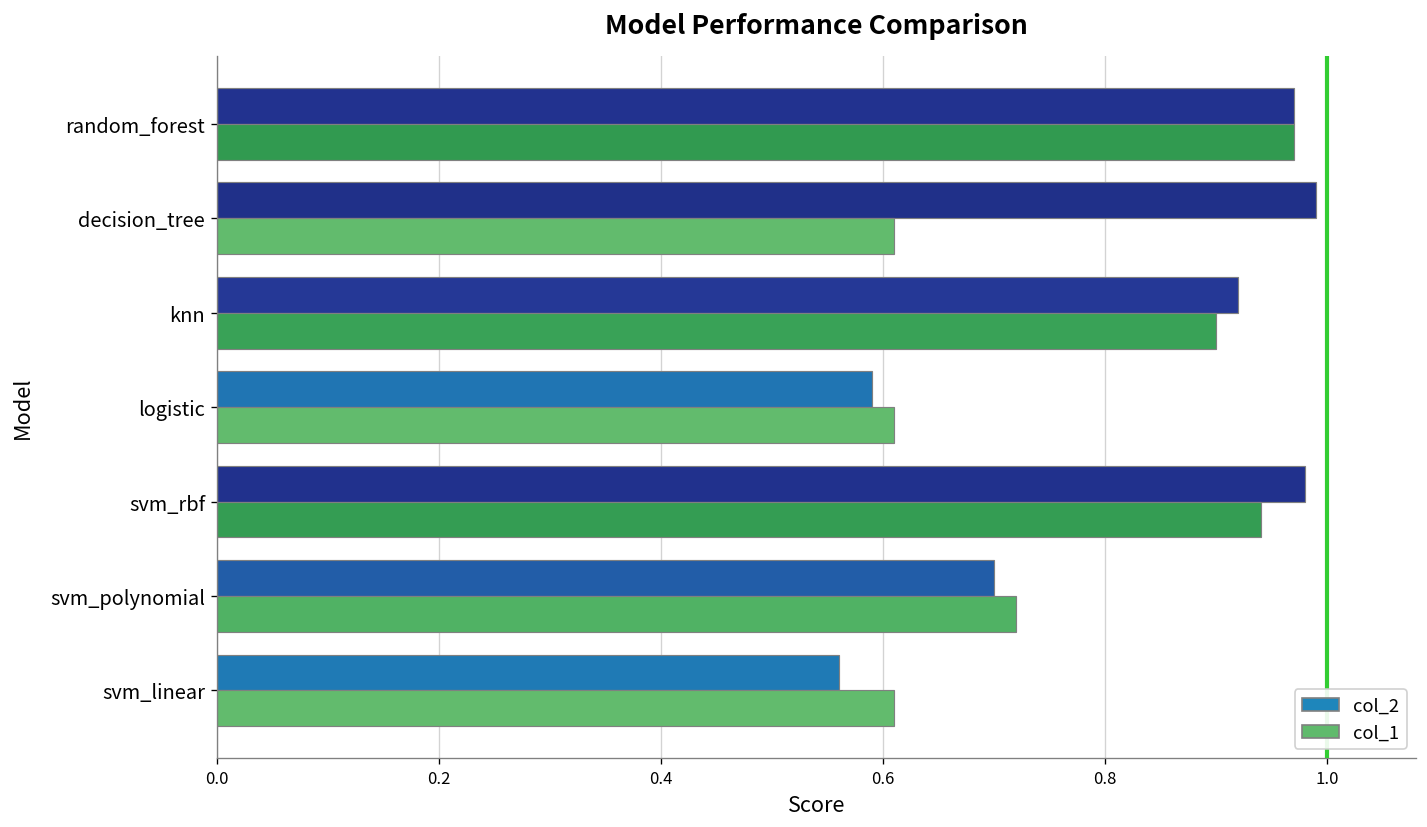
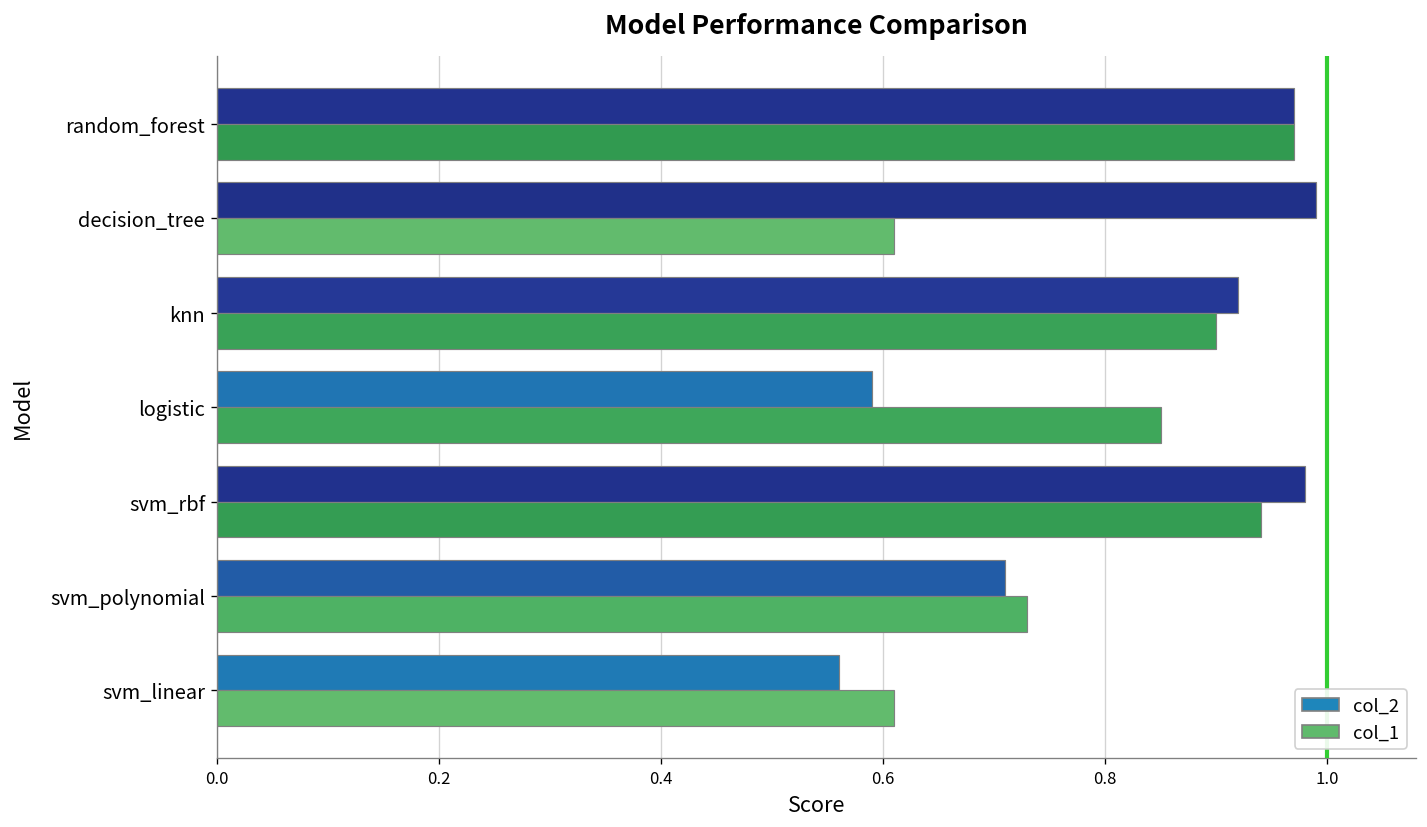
col_1, logistic: 0.61 -> 0.85
col_2, svm_polynomial: 0.70 -> 0.71
col_1, svm_polynomial: 0.72 -> 0.73
